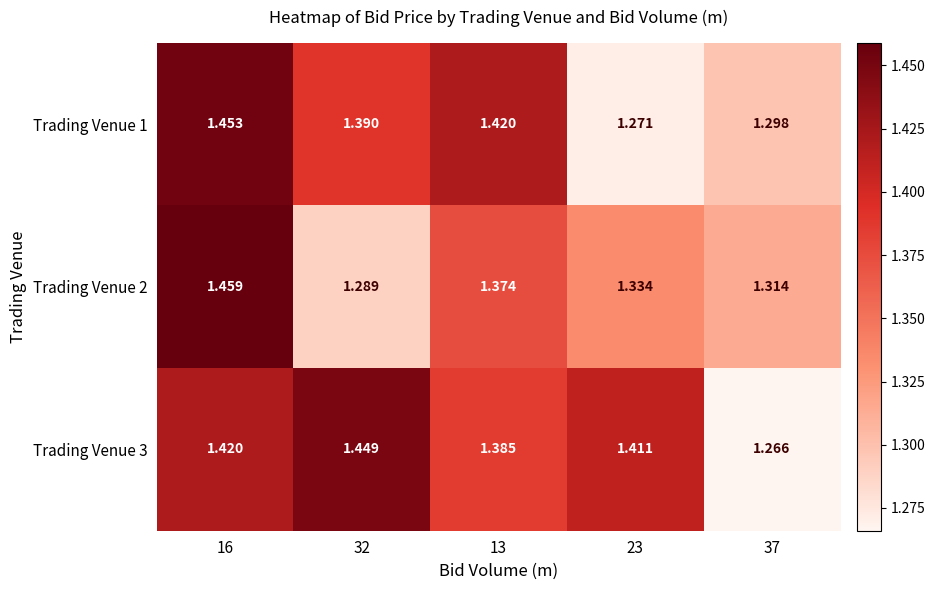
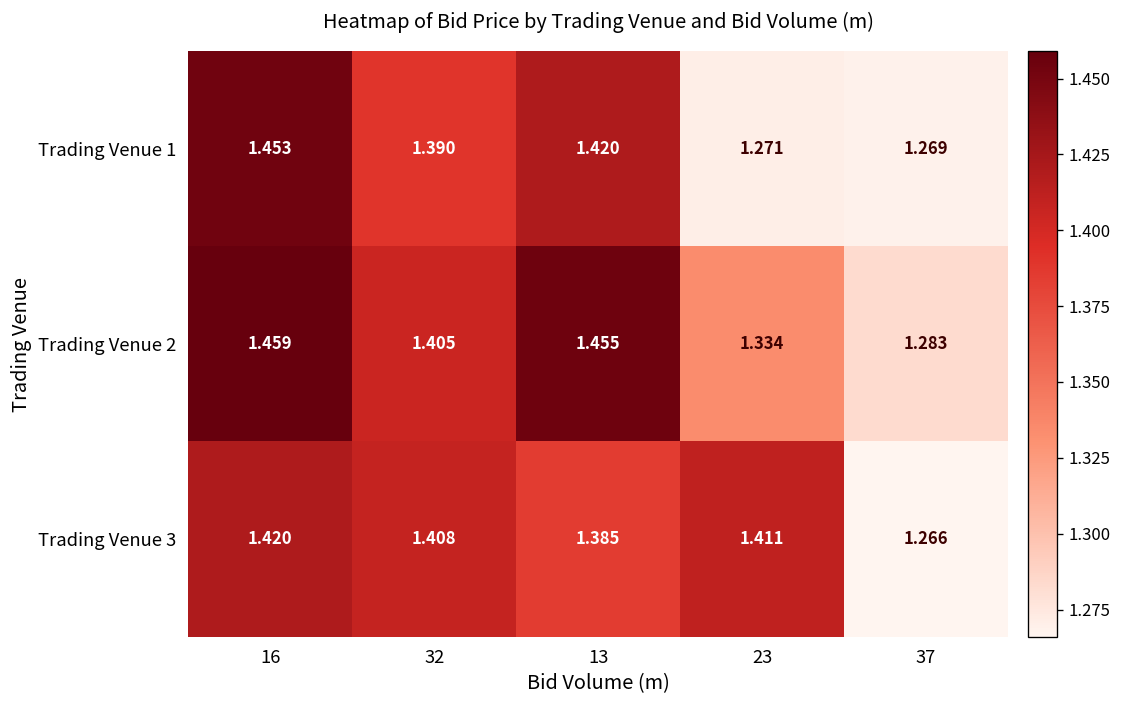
Trading Venue 1, 37: 1.298 -> 1.269
Trading Venue 2, 32: 1.289 -> 1.405
Trading Venue 2, 13: 1.374 -> 1.455
Trading Venue 2, 37: 1.314 -> 1.283
Trading Venue 3, 32: 1.449 -> 1.408
